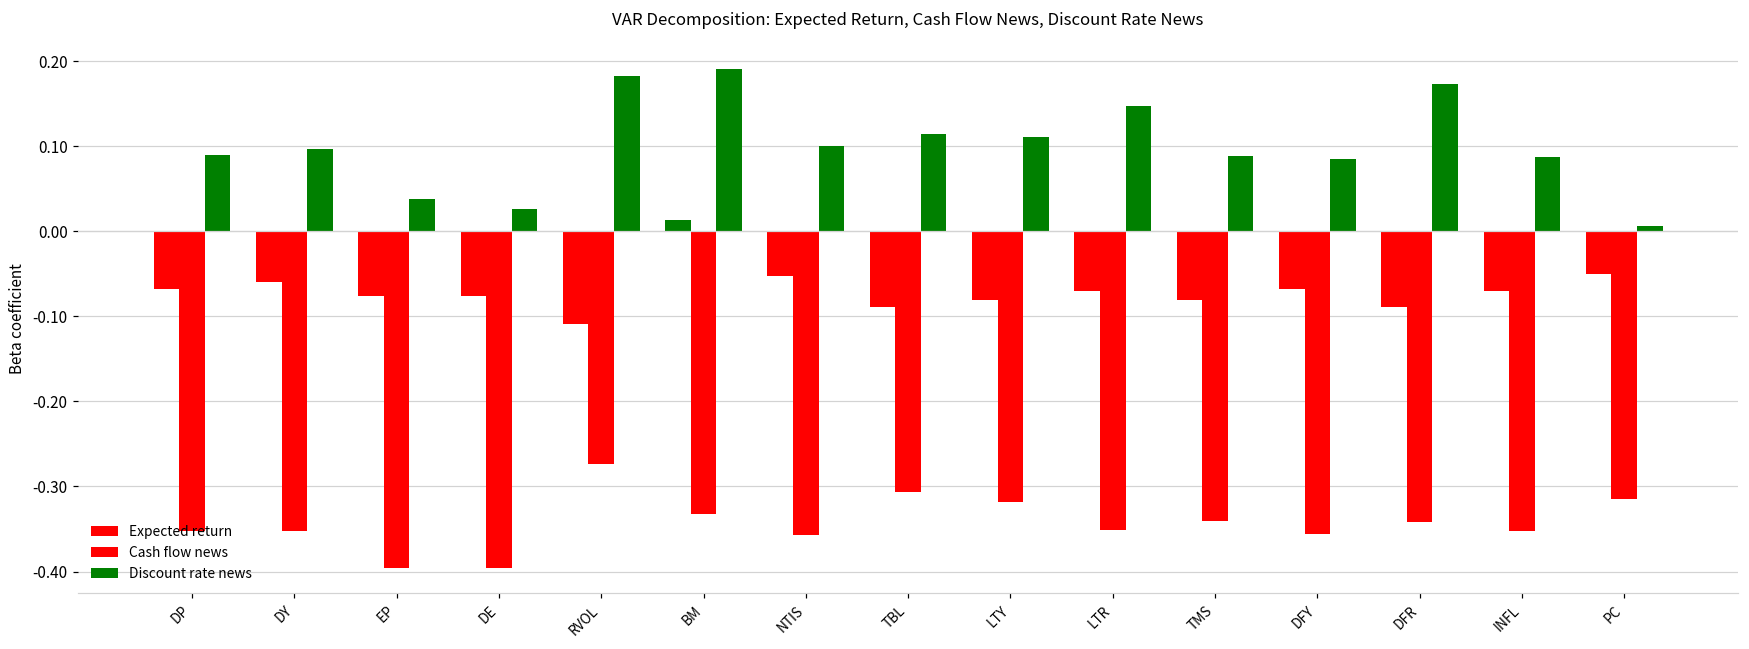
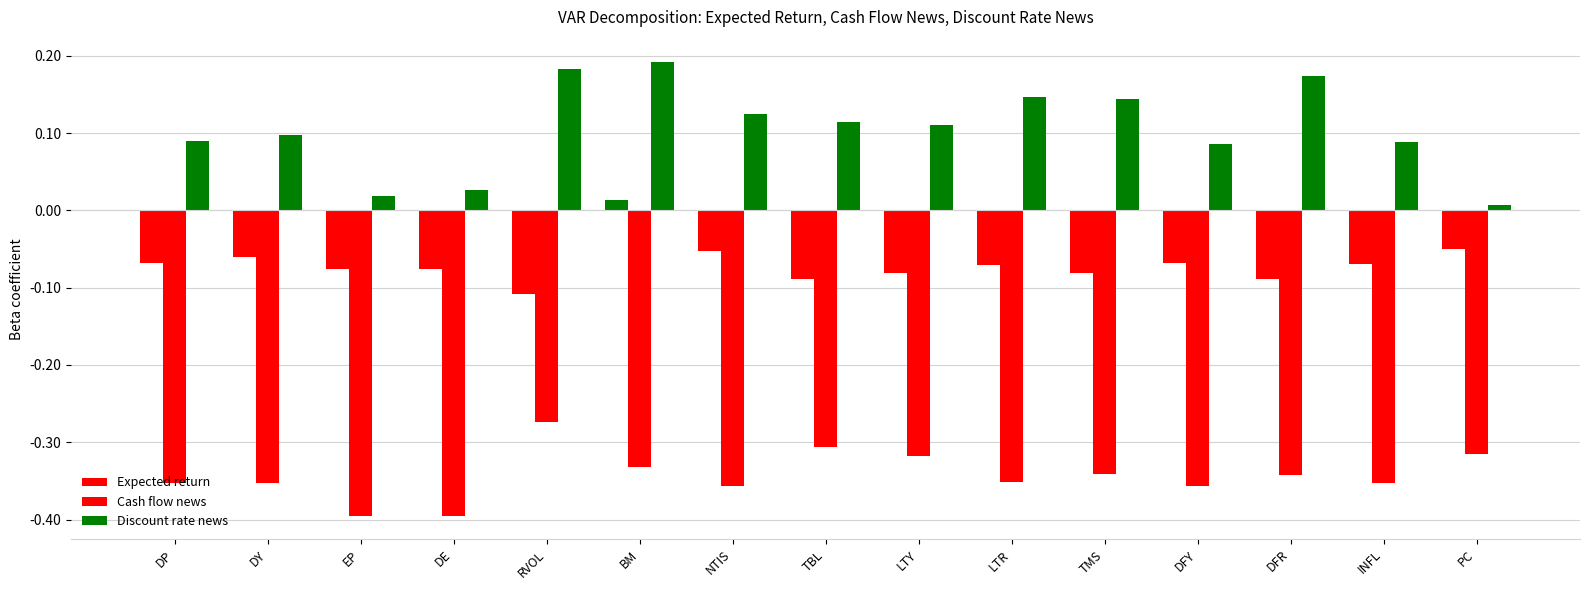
Discount rate news, EP: 0.04 -> 0.02
Discount rate news, NTIS: 0.10 -> 0.12
Discount rate news, TMS: 0.09 -> 0.14
